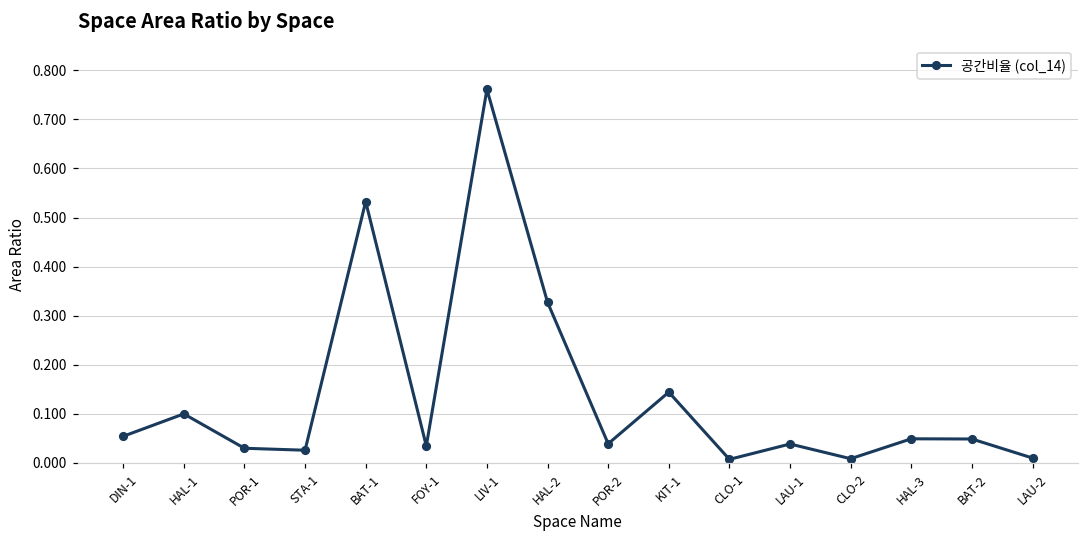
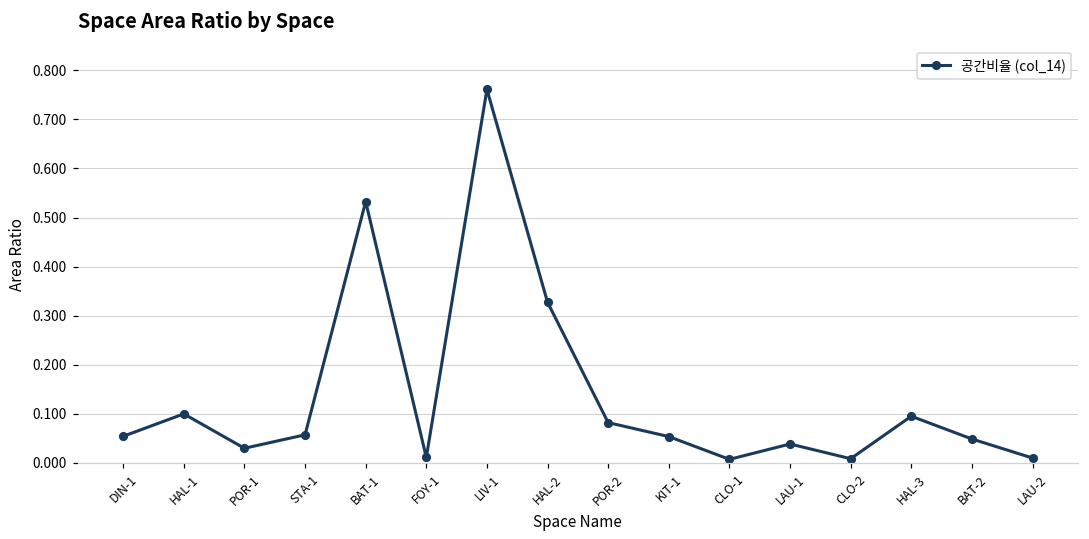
STA-1: 0.03 -> 0.06
FOY-1: 0.03 -> 0.01
POR-2: 0.04 -> 0.08
KIT-1: 0.14 -> 0.05
HAL-3: 0.05 -> 0.10
